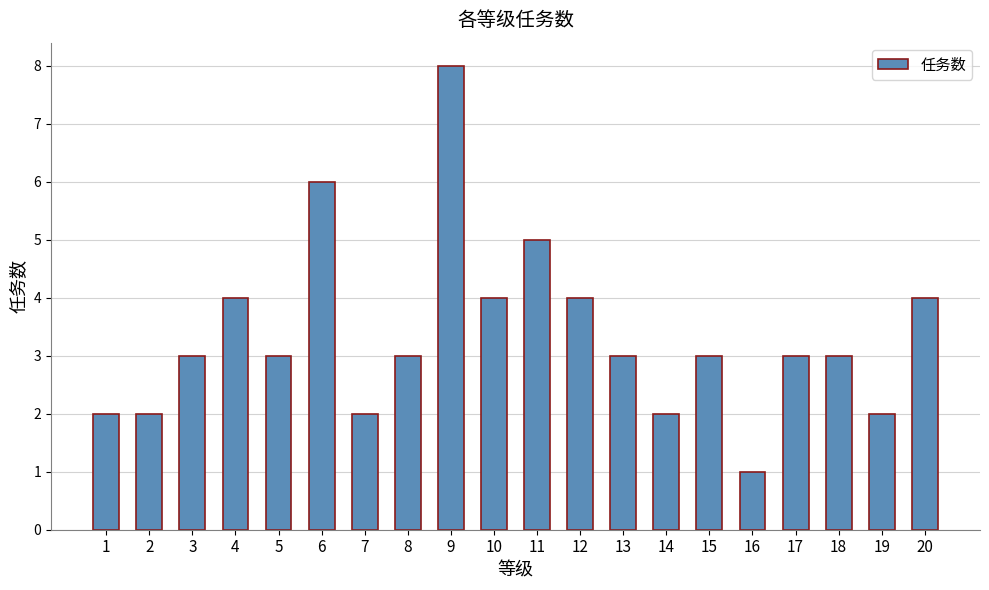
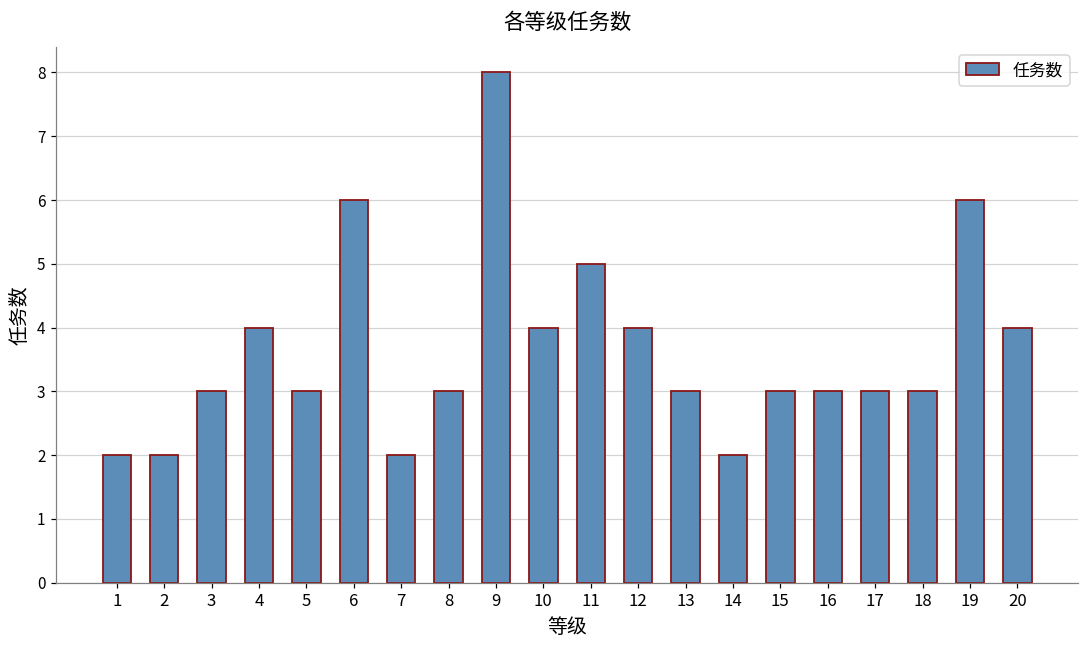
16: 1 -> 3
19: 2 -> 6
